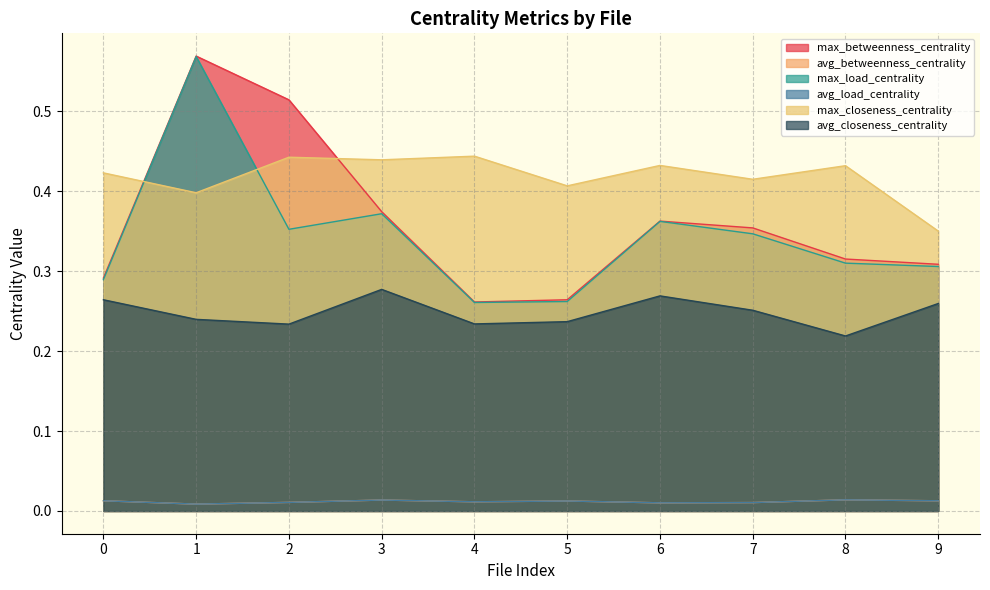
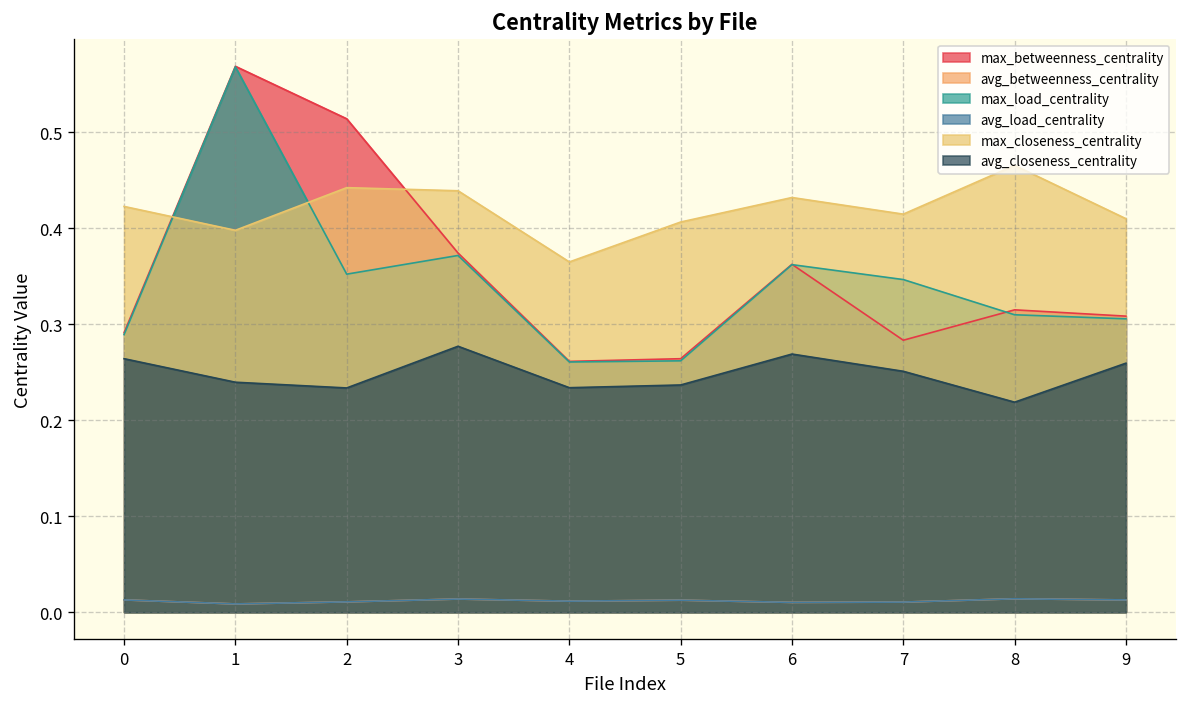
max_closeness_centrality, 4: 0.44 -> 0.36
max_betweenness_centrality, 7: 0.35 -> 0.28
max_closeness_centrality, 8: 0.43 -> 0.47
max_closeness_centrality, 9: 0.35 -> 0.41
